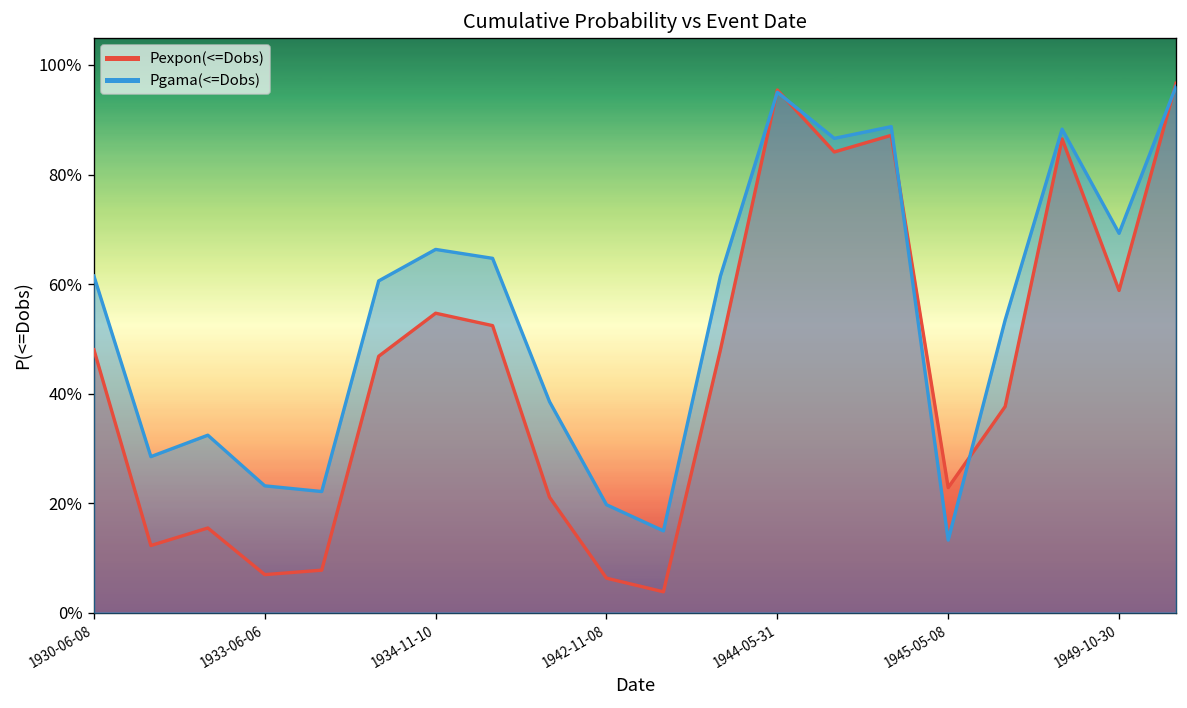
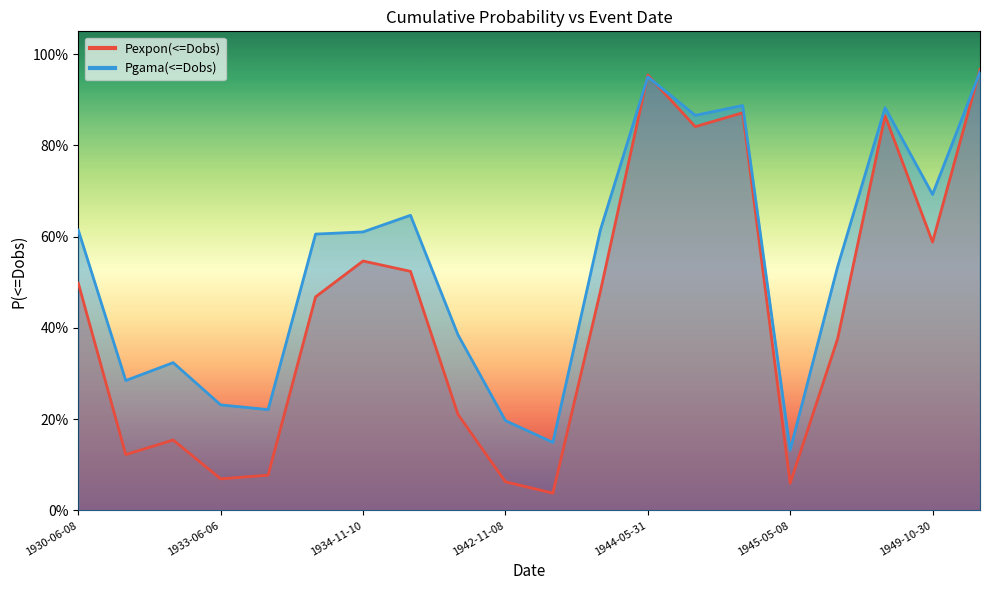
Pexpon(<=Dobs), 1930-06-08: 48% -> 50%
Pgama(<=Dobs), 1934-11-10: 66% -> 61%
Pexpon(<=Dobs), 1945-05-08: 23% -> 6%
